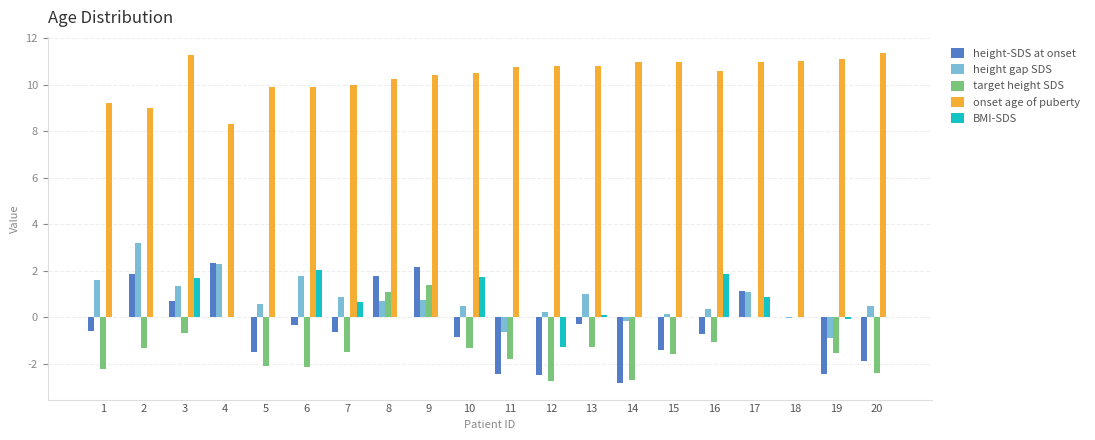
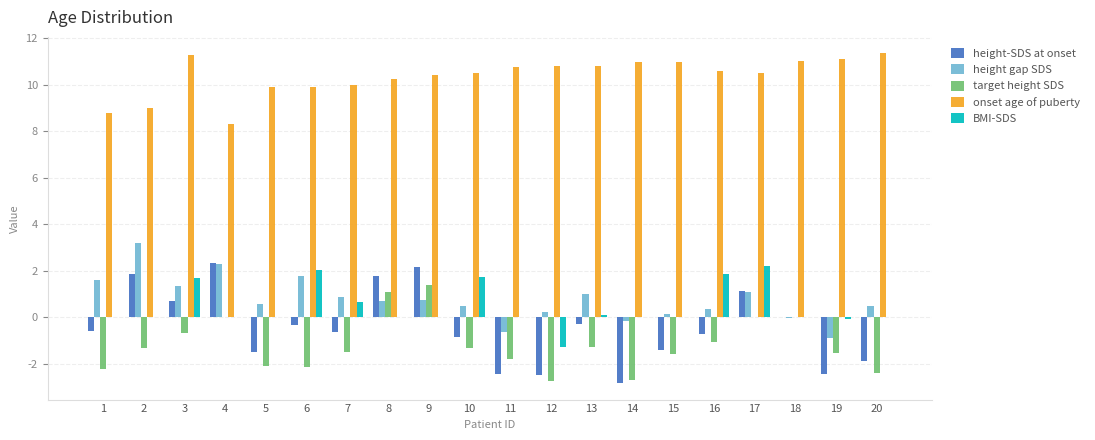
onset age of puberty, 1: 9.2 -> 8.8
onset age of puberty, 17: 11.0 -> 10.5
BMI-SDS, 17: 0.9 -> 2.2
